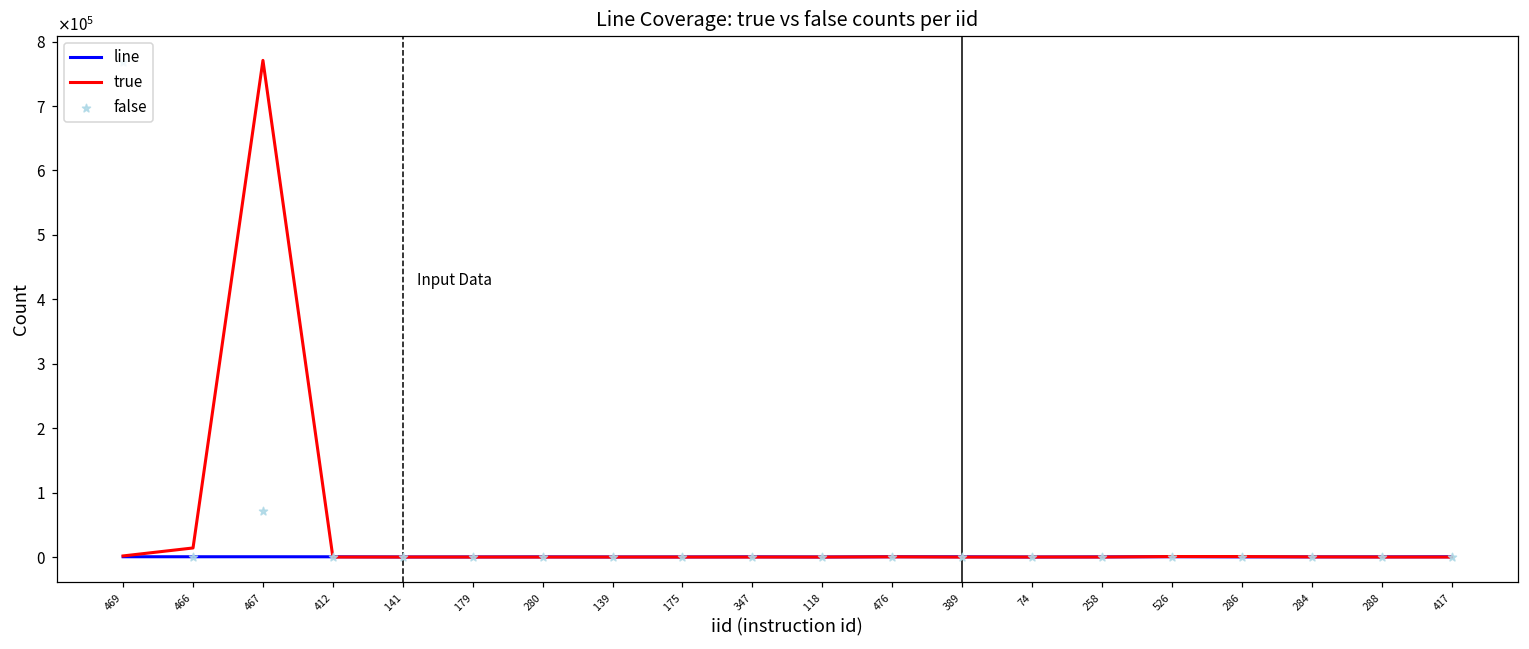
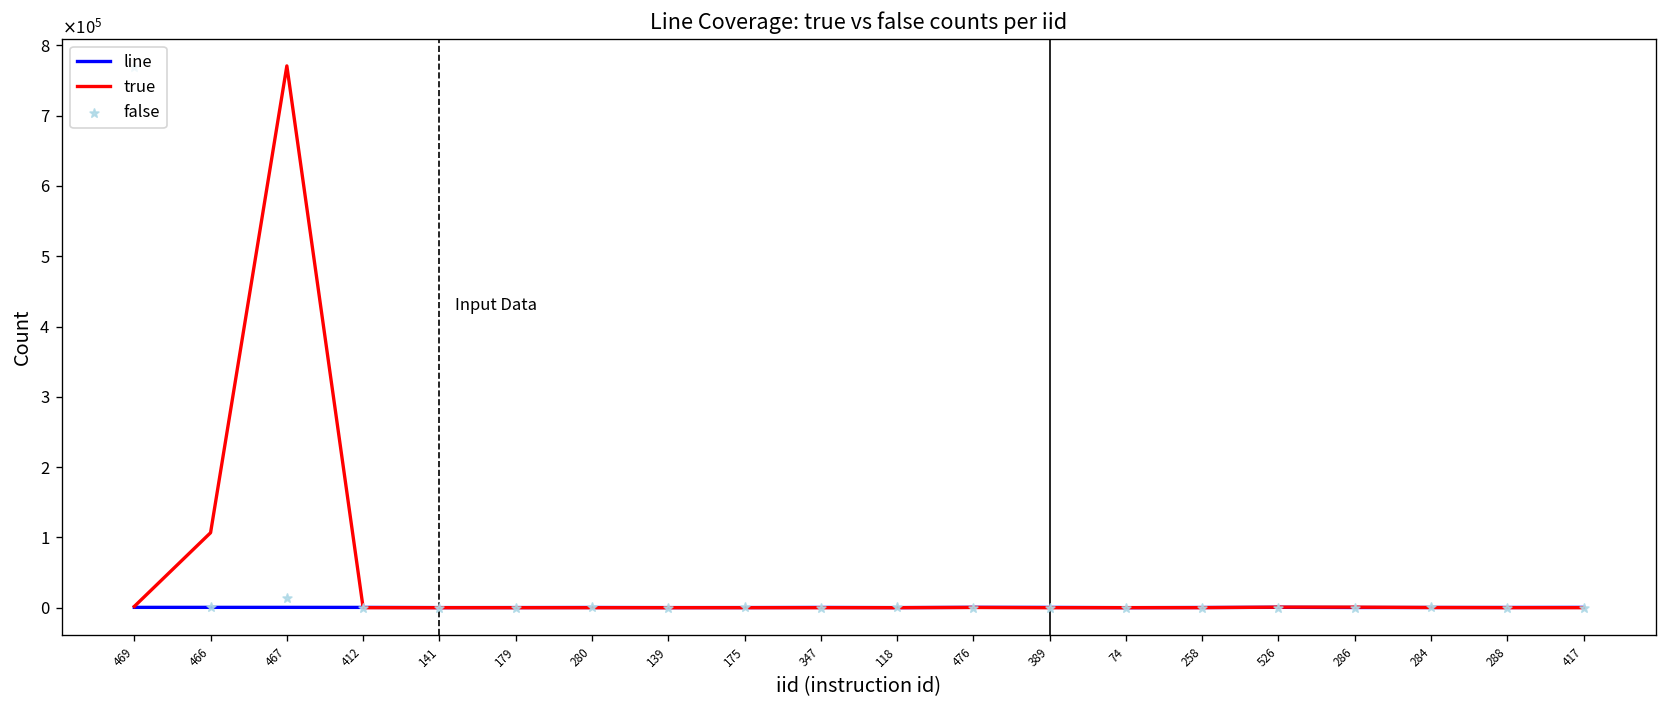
true, 466: 10000 -> 110000
false, 467: 70000 -> 10000
